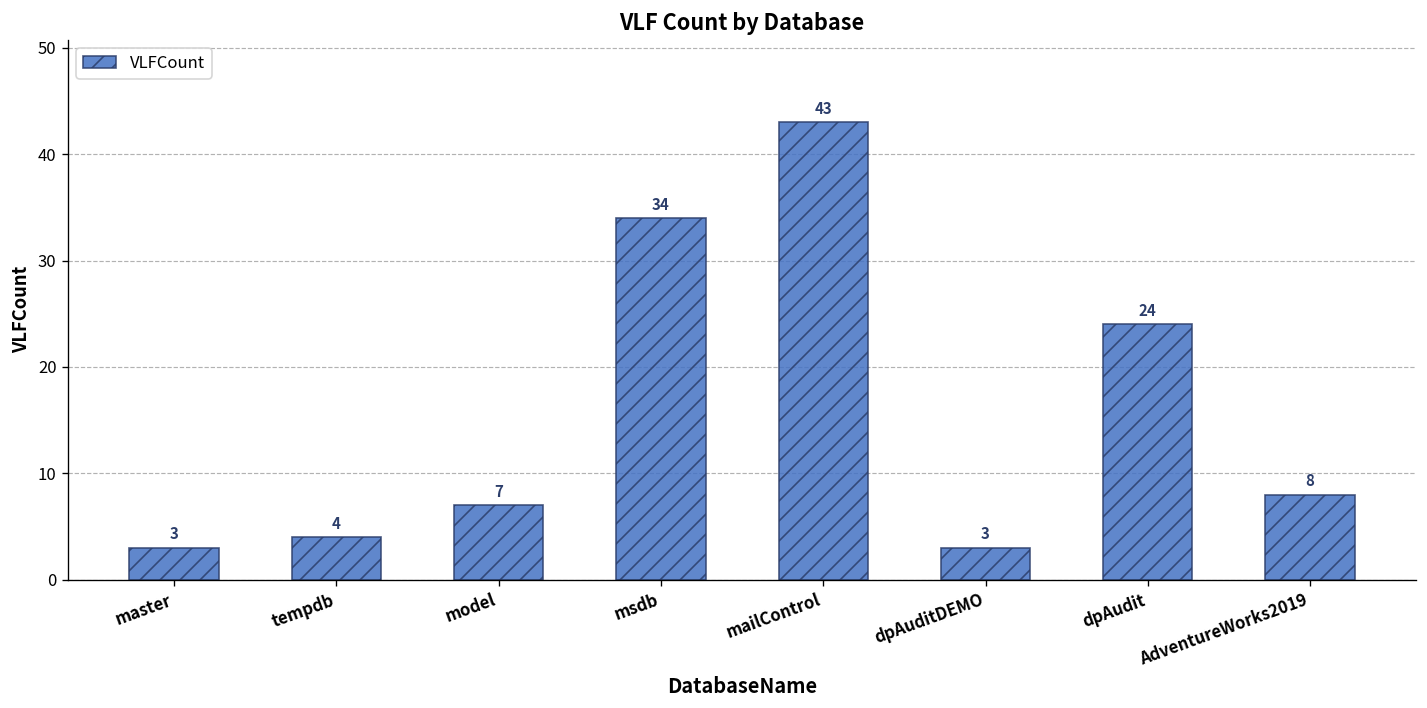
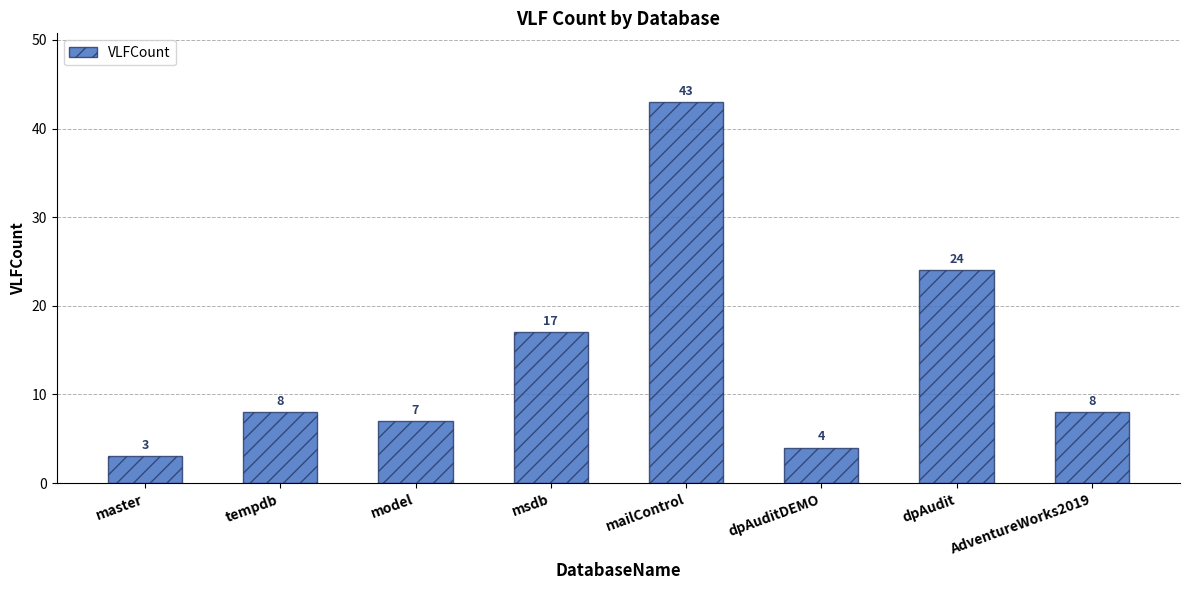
tempdb: 4 -> 8
msdb: 34 -> 17
dpAuditDEMO: 3 -> 4
